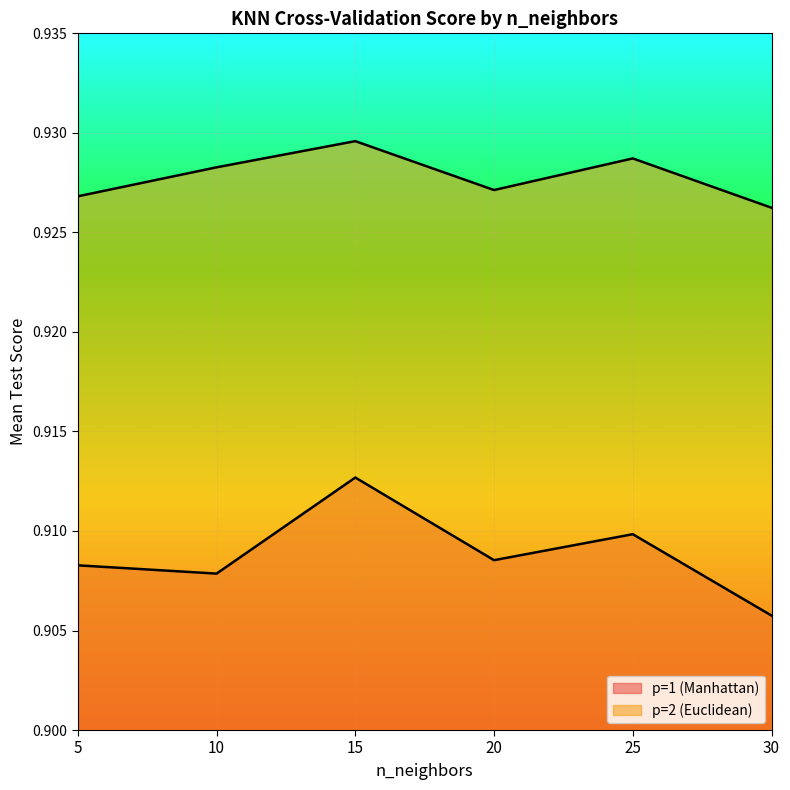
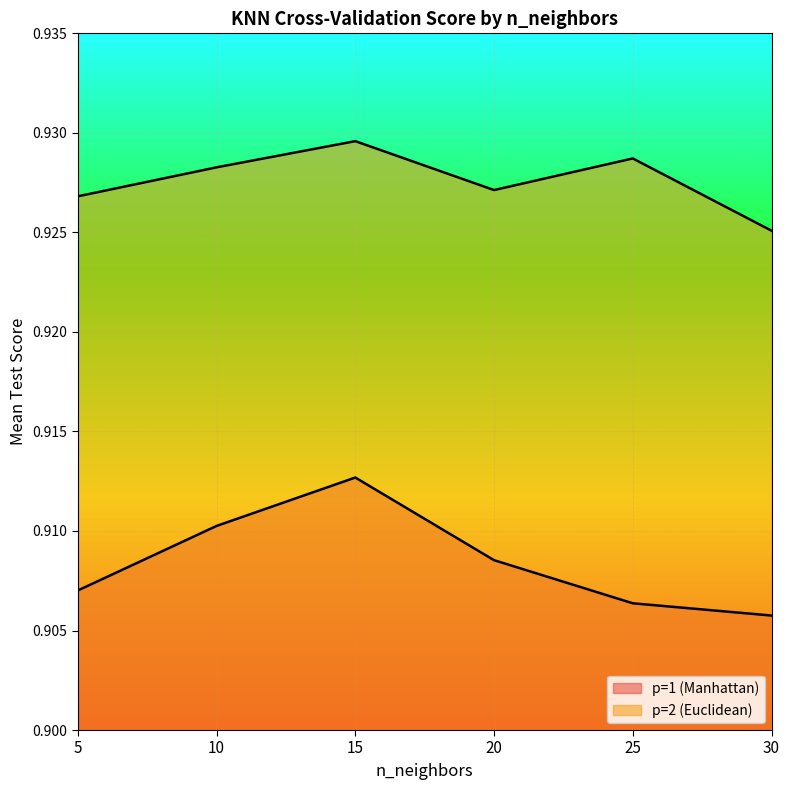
p=1 (Manhattan), 5: 0.9083 -> 0.9070
p=1 (Manhattan), 10: 0.9079 -> 0.9103
p=1 (Manhattan), 25: 0.9098 -> 0.9064
p=2 (Euclidean), 30: 0.9262 -> 0.9251
